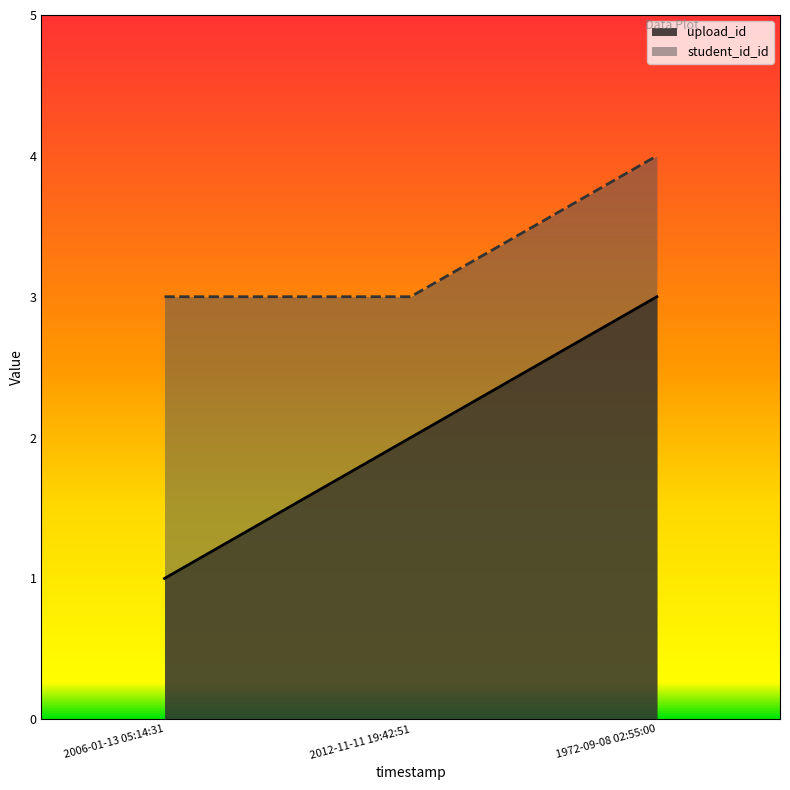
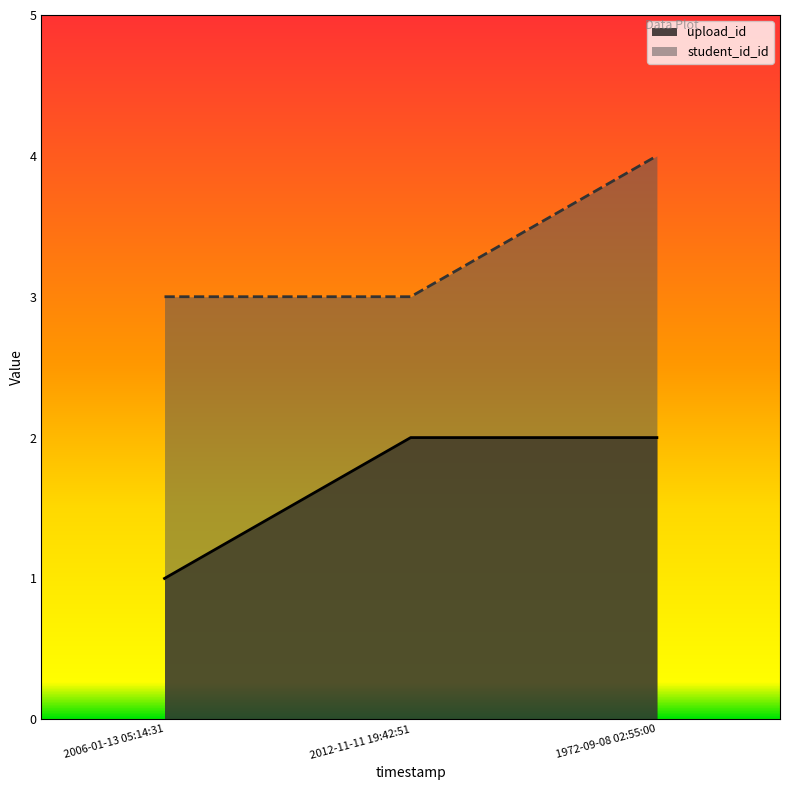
upload_id, 1972-09-08 02:55:00: 3 -> 2
